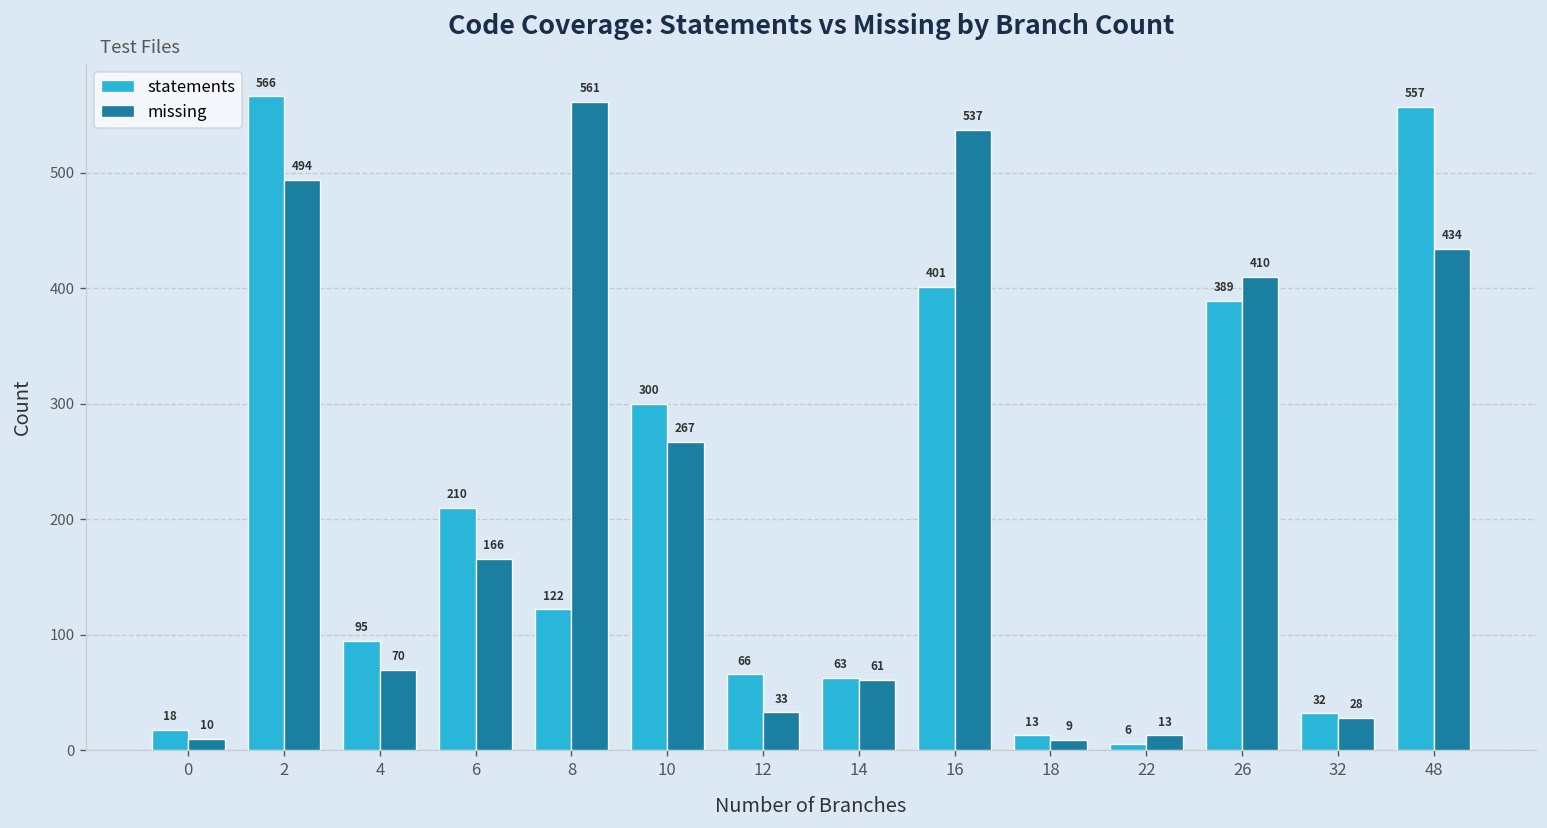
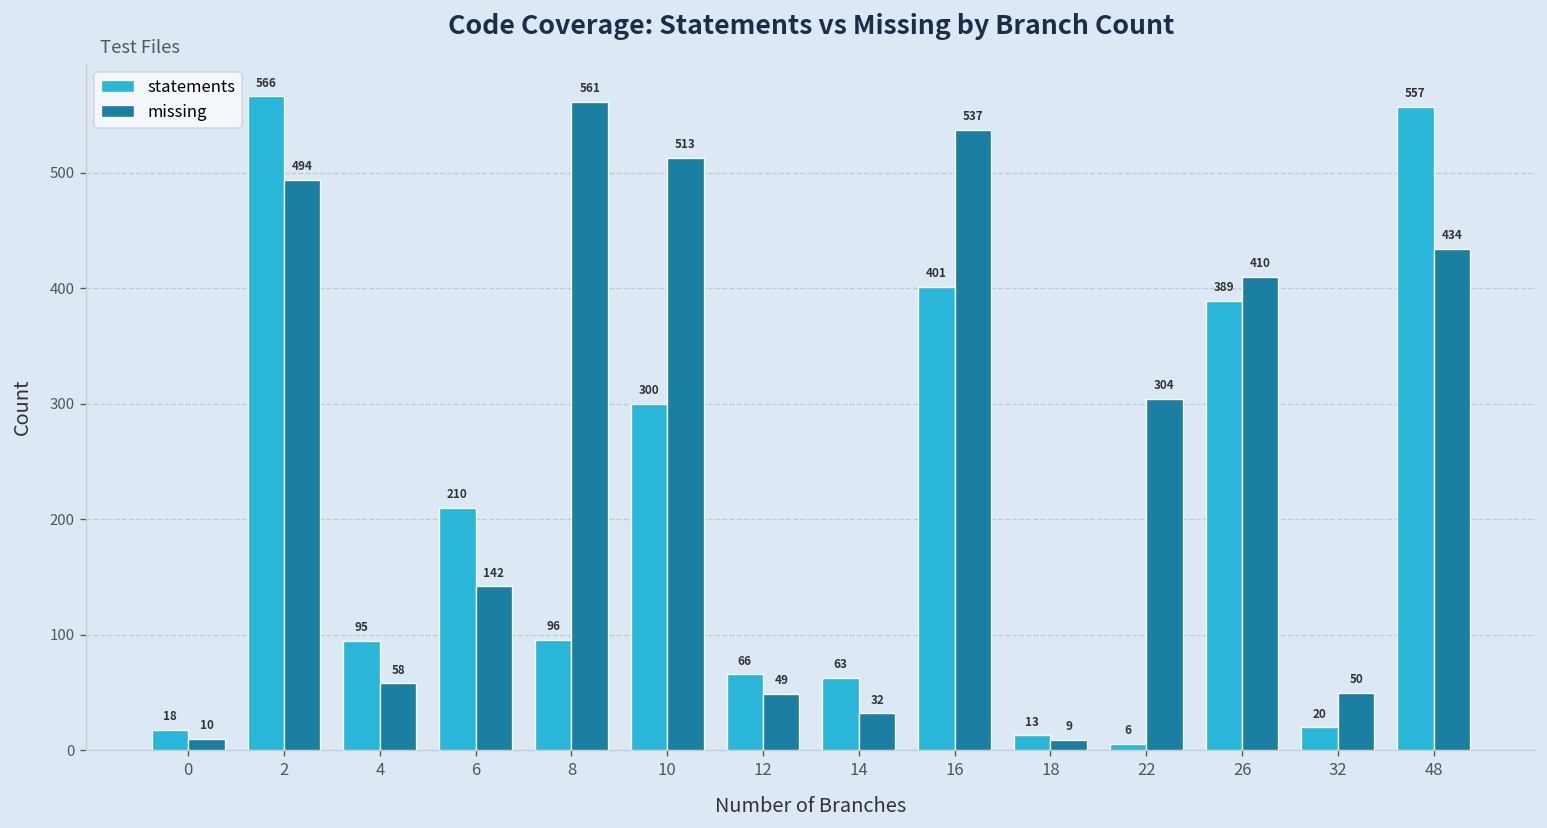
missing, 4: 70 -> 58
missing, 6: 166 -> 142
statements, 8: 122 -> 96
missing, 10: 267 -> 513
missing, 12: 33 -> 49
missing, 14: 61 -> 32
missing, 22: 13 -> 304
statements, 32: 32 -> 20
missing, 32: 28 -> 50
